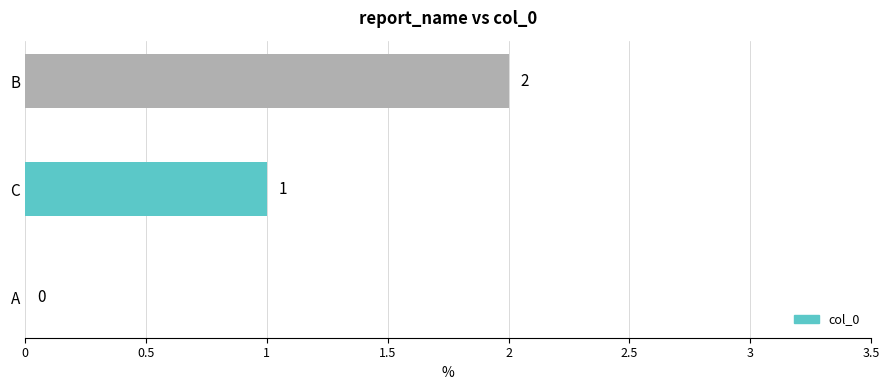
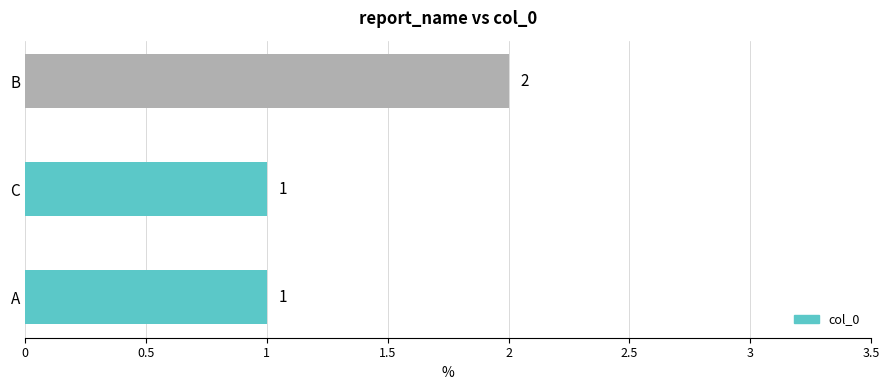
A: 0 -> 1
